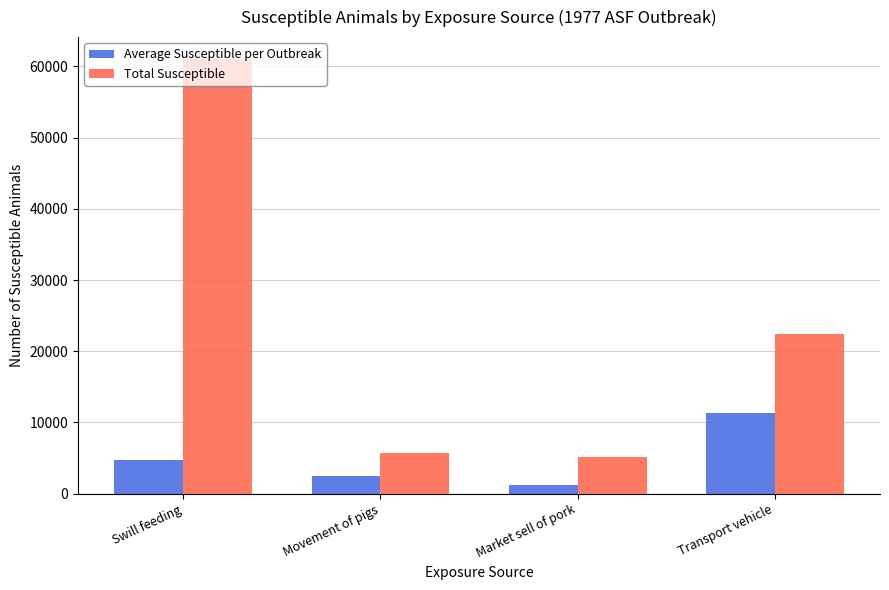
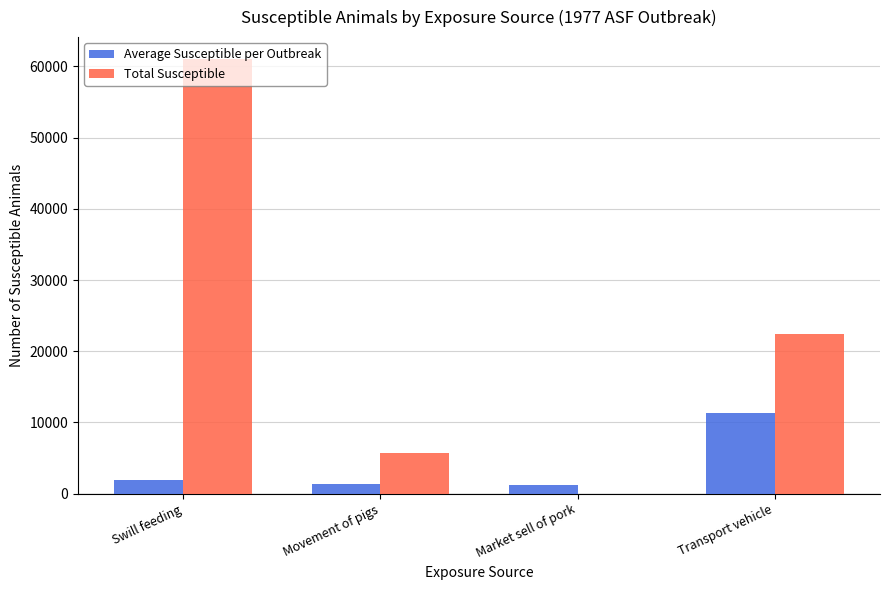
Average Susceptible per Outbreak, Swill feeding: 5000 -> 2000
Average Susceptible per Outbreak, Movement of pigs: 3000 -> 1000
Total Susceptible, Market sell of pork: 5000 -> 0
